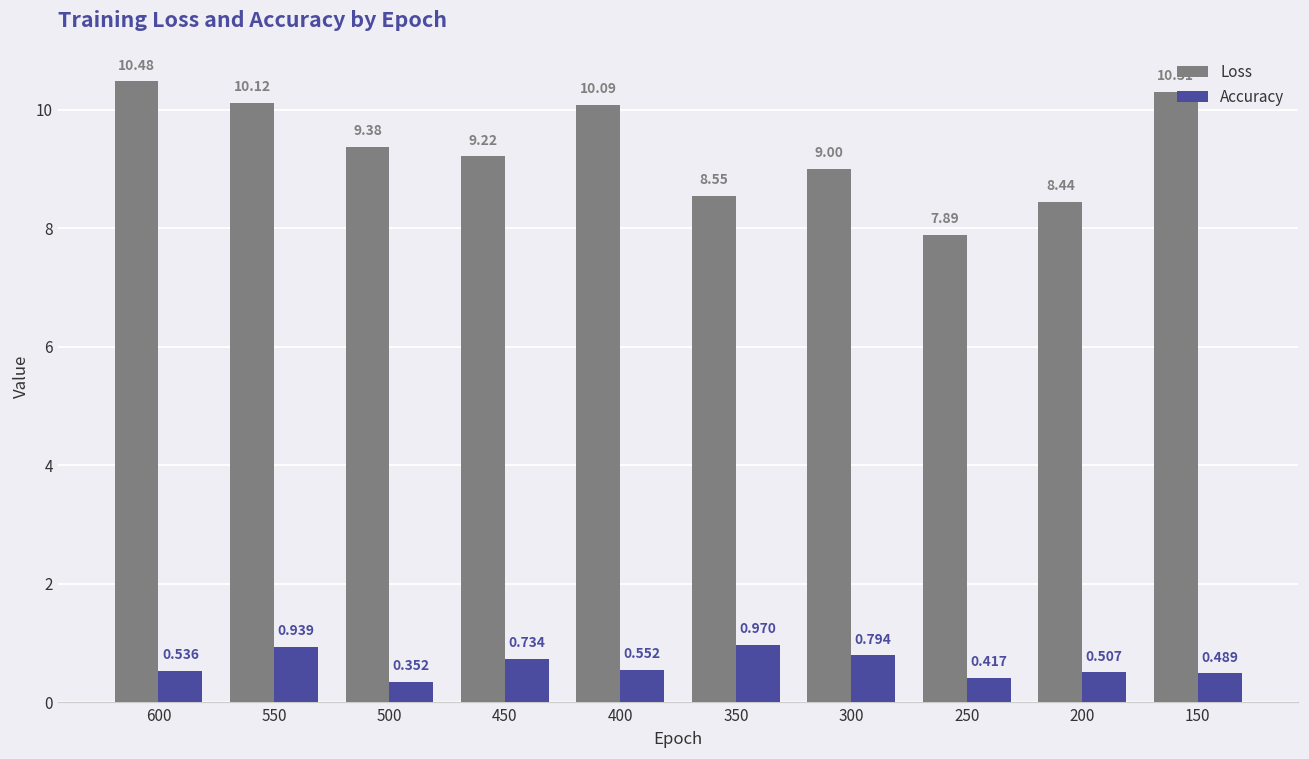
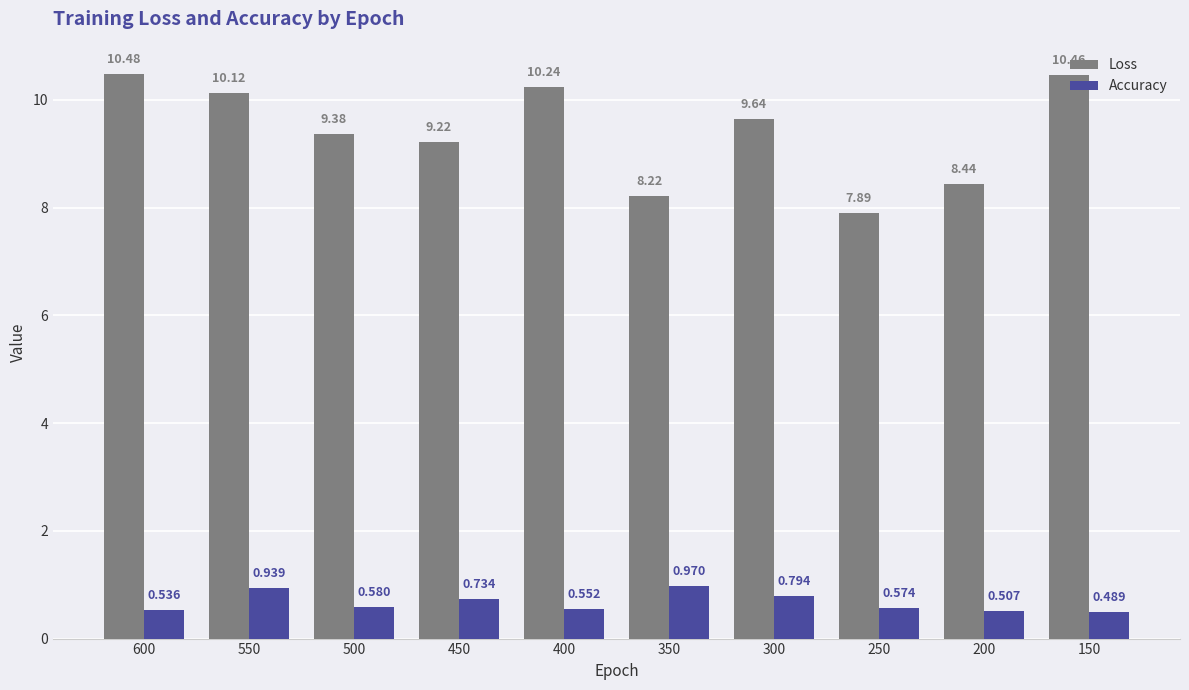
Accuracy, 500: 0.352 -> 0.580
Loss, 400: 10.09 -> 10.24
Loss, 350: 8.55 -> 8.22
Loss, 300: 9.00 -> 9.64
Accuracy, 250: 0.417 -> 0.574
Loss, 150: 10.31 -> 10.46
